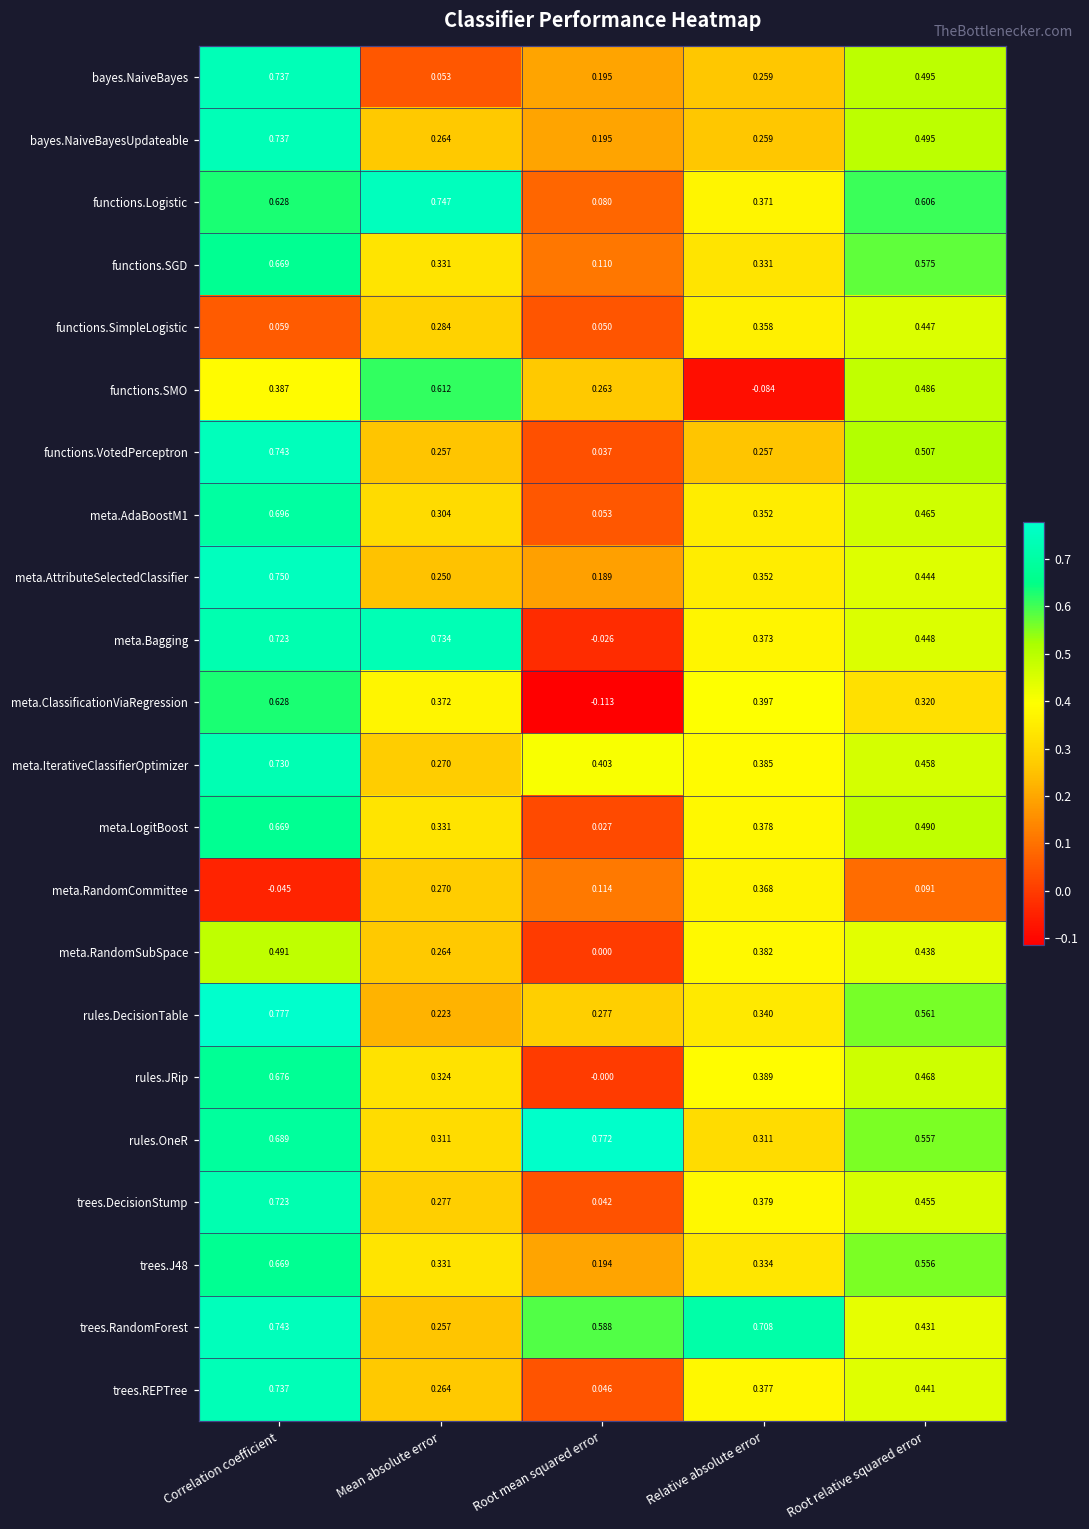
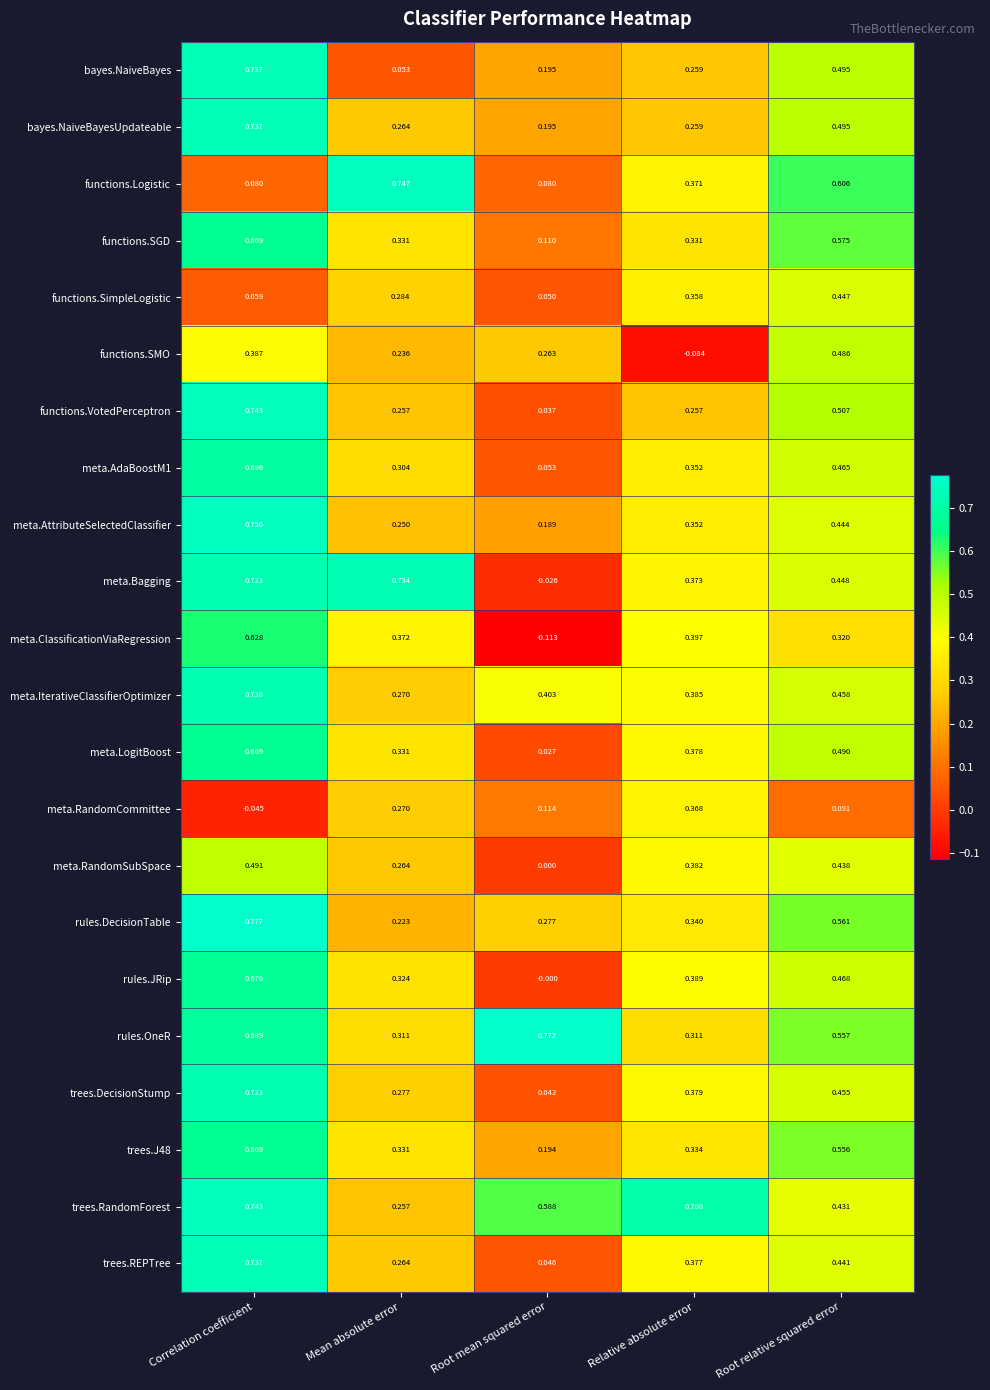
functions.Logistic, Correlation coefficient: 0.628 -> 0.080
functions.SMO, Mean absolute error: 0.612 -> 0.236
